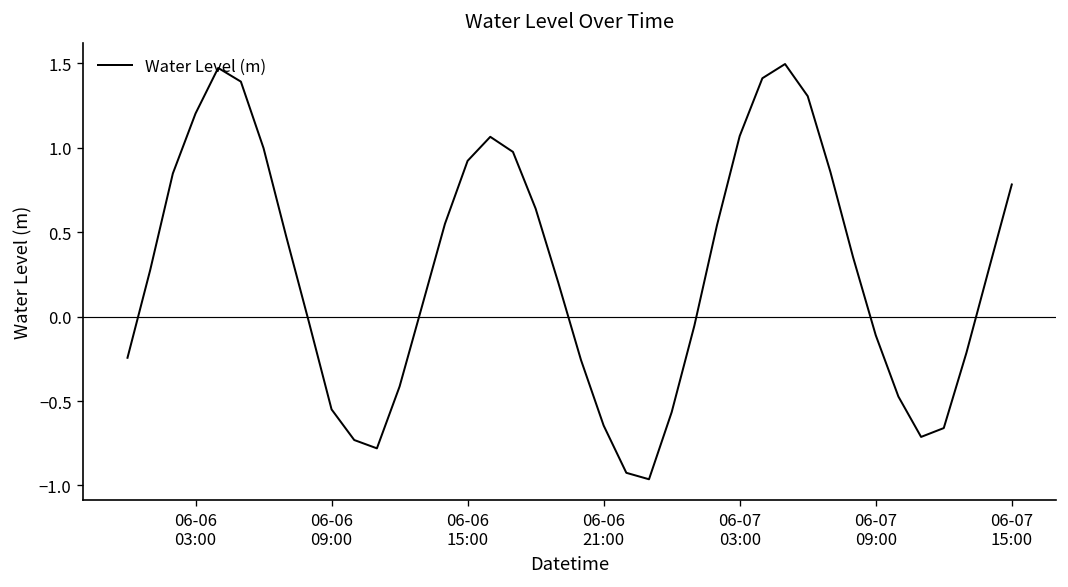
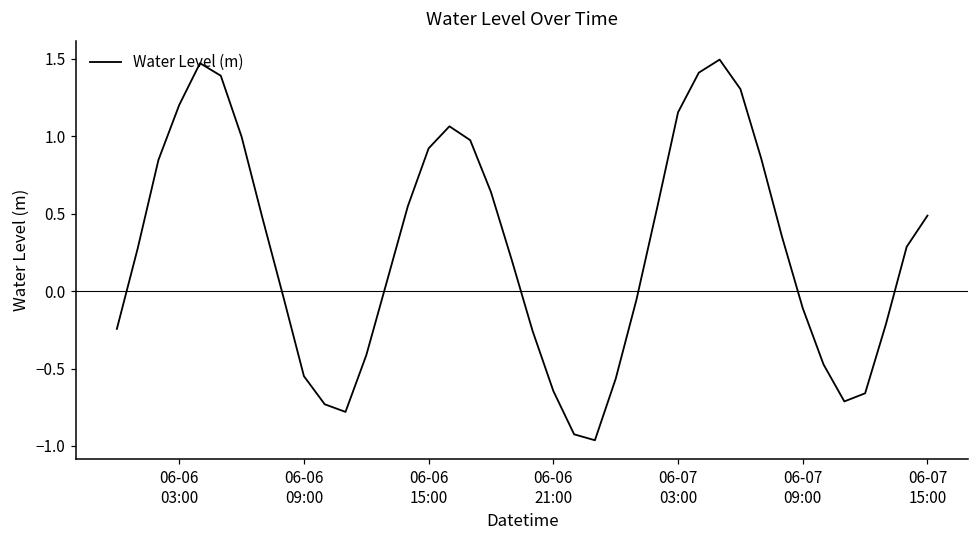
06-07 03:00: 1.07 -> 1.15
06-07 15:00: 0.78 -> 0.49
